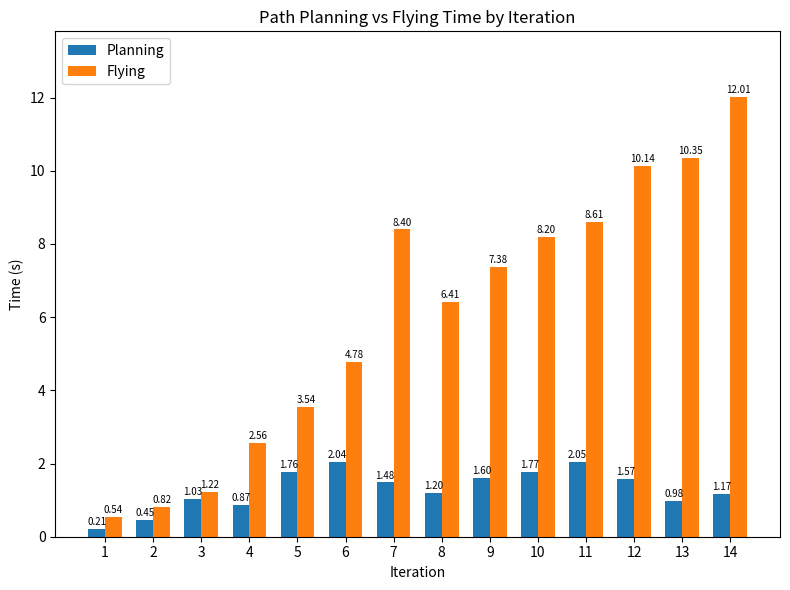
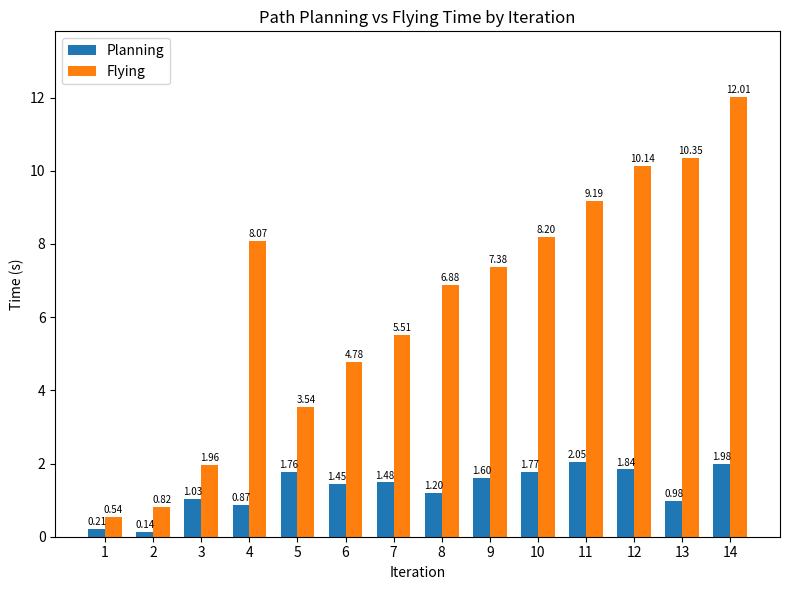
Planning, 2: 0.45 -> 0.14
Flying, 3: 1.22 -> 1.96
Flying, 4: 2.56 -> 8.07
Planning, 6: 2.04 -> 1.45
Flying, 7: 8.40 -> 5.51
Flying, 8: 6.41 -> 6.88
Flying, 11: 8.61 -> 9.19
Planning, 12: 1.57 -> 1.84
Planning, 14: 1.17 -> 1.98
